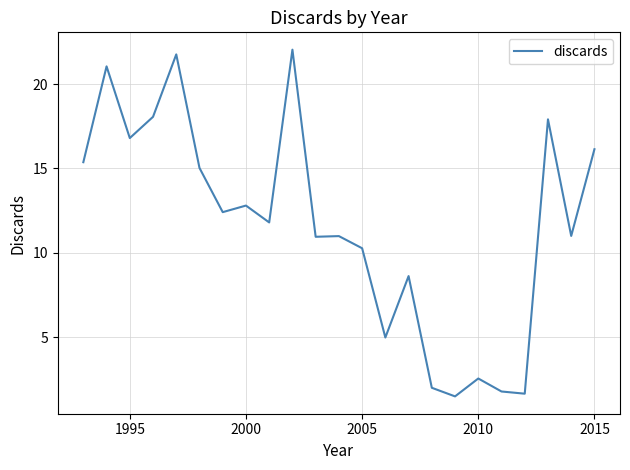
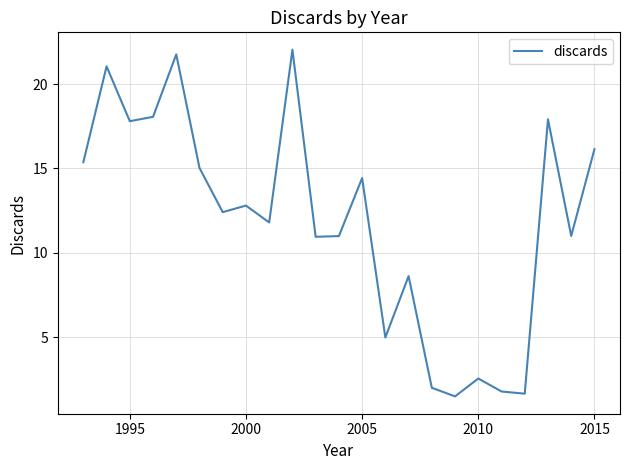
1995: 16.8 -> 17.8
2005: 10.3 -> 14.4
